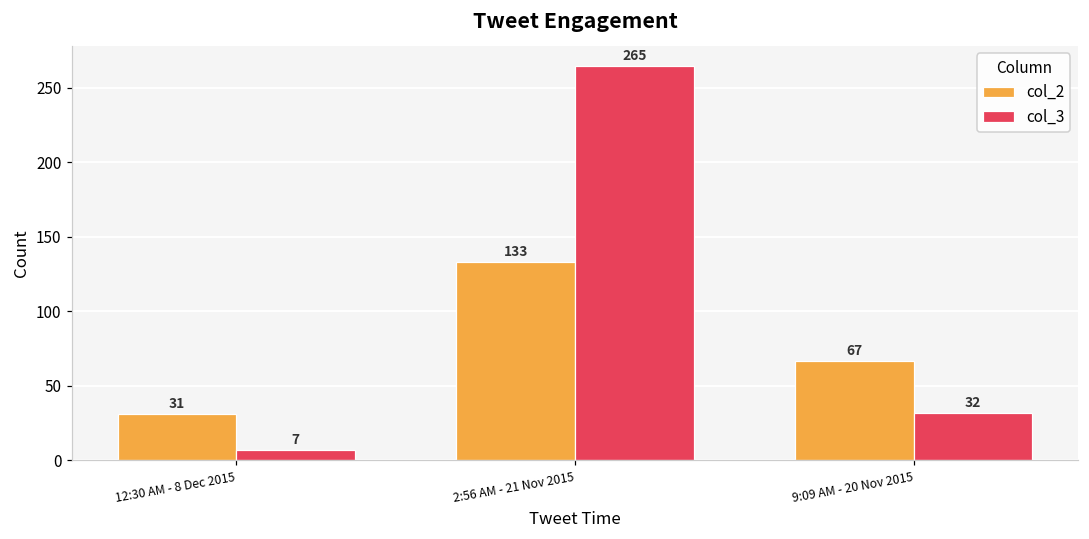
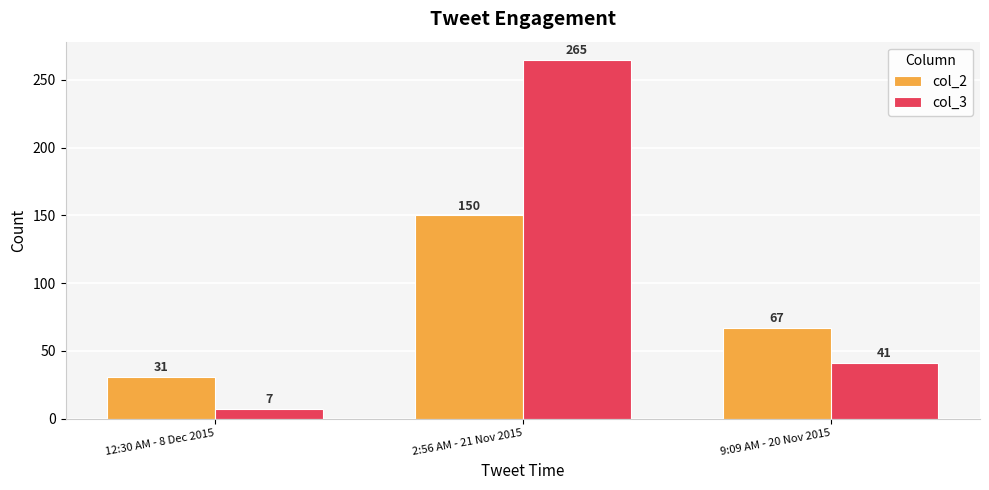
col_2, 2:56 AM - 21 Nov 2015: 133 -> 150
col_3, 9:09 AM - 20 Nov 2015: 32 -> 41
